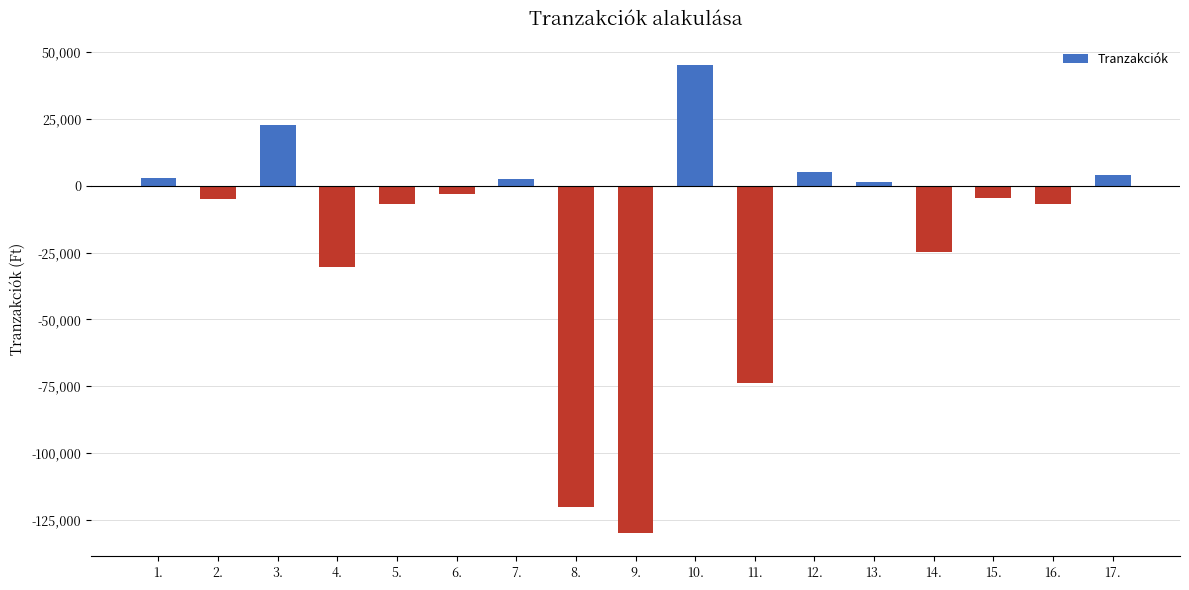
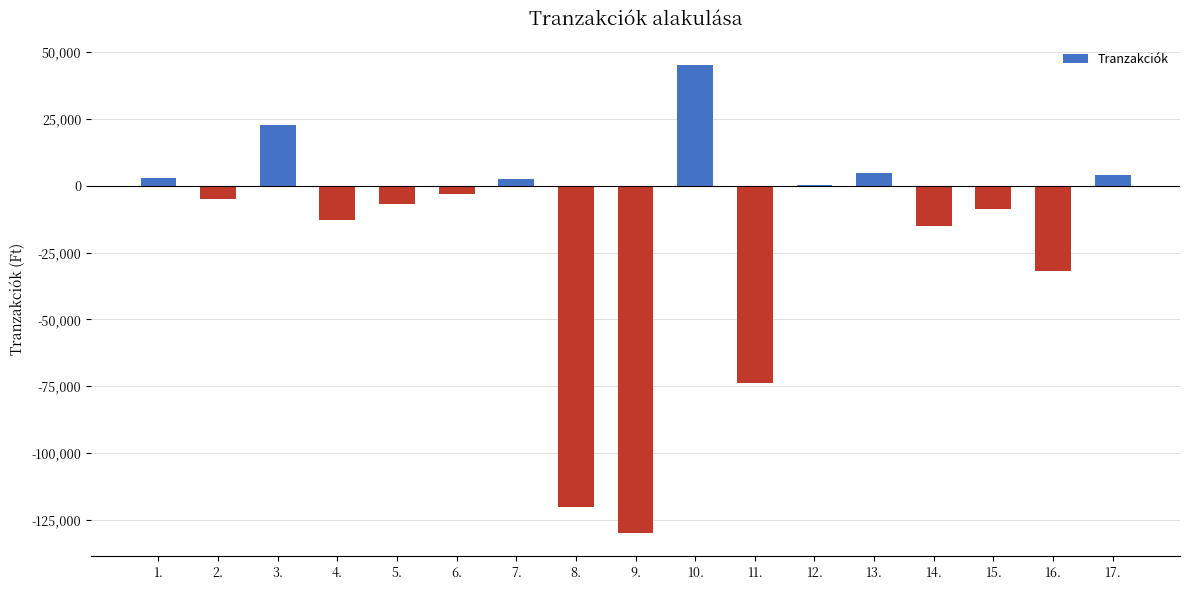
4.: -30,000 -> -13,000
12.: 5,000 -> 0
13.: 2,000 -> 5,000
14.: -25,000 -> -15,000
15.: -5,000 -> -9,000
16.: -7,000 -> -32,000
